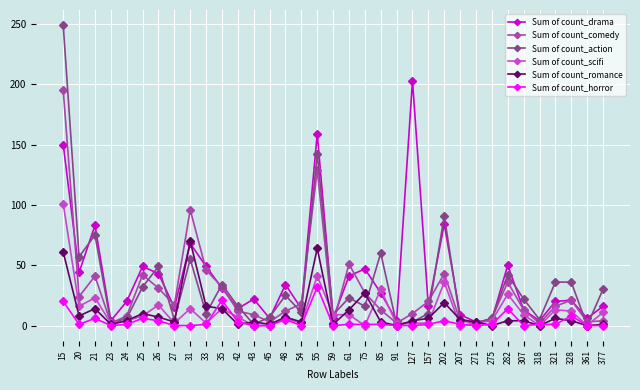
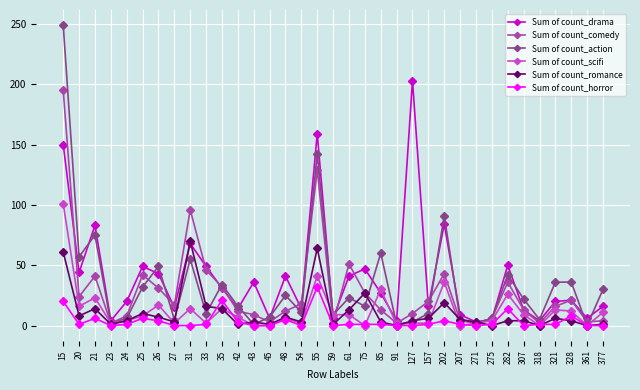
Sum of count_drama, 43: 22 -> 36
Sum of count_drama, 48: 34 -> 41
